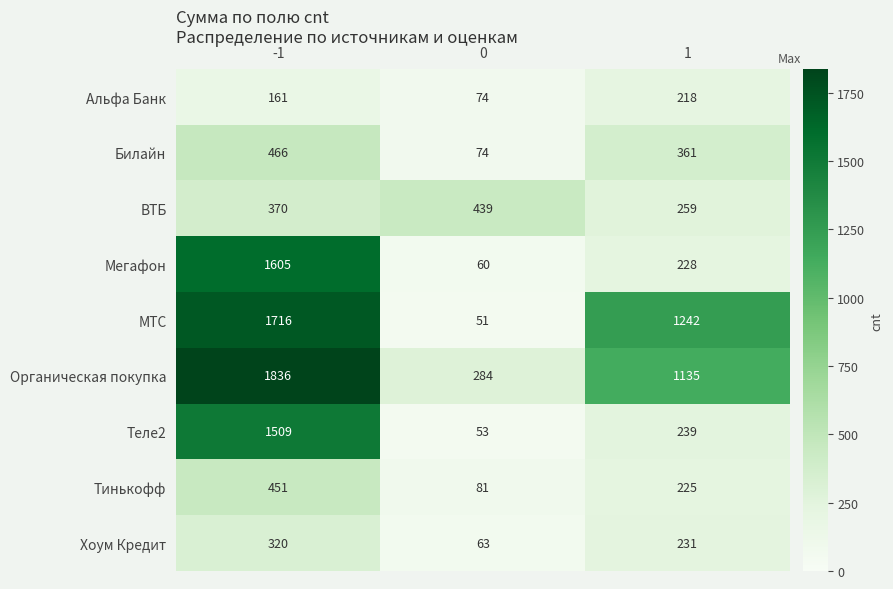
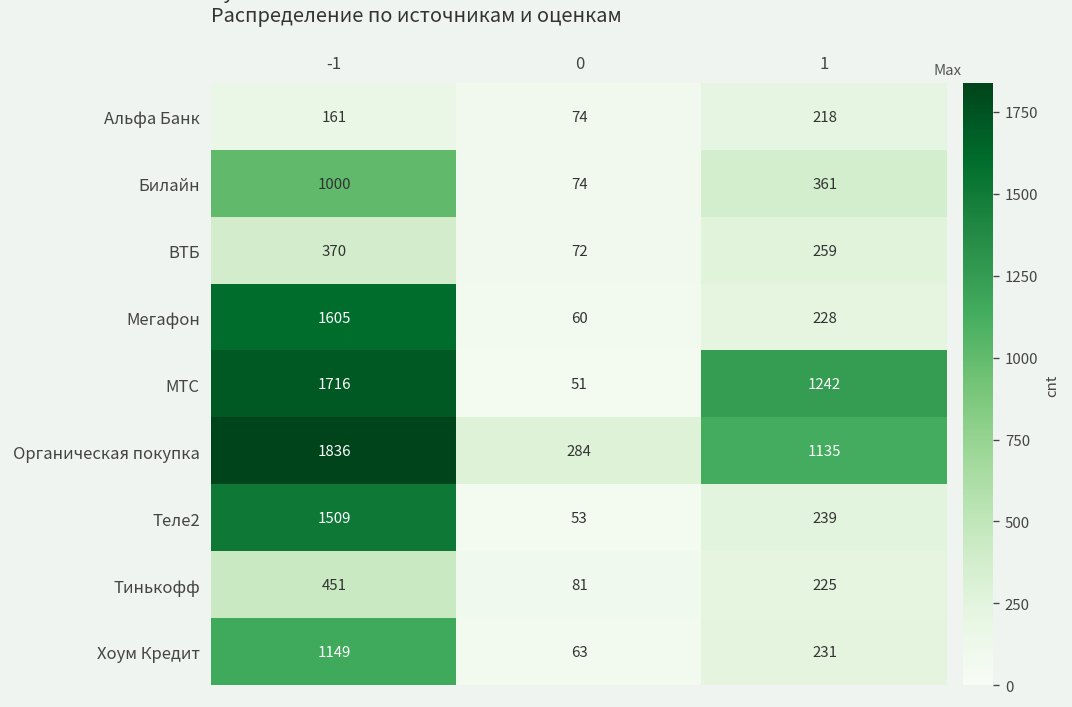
Билайн, -1: 466 -> 1000
ВТБ, 0: 439 -> 72
Хоум Кредит, -1: 320 -> 1149
